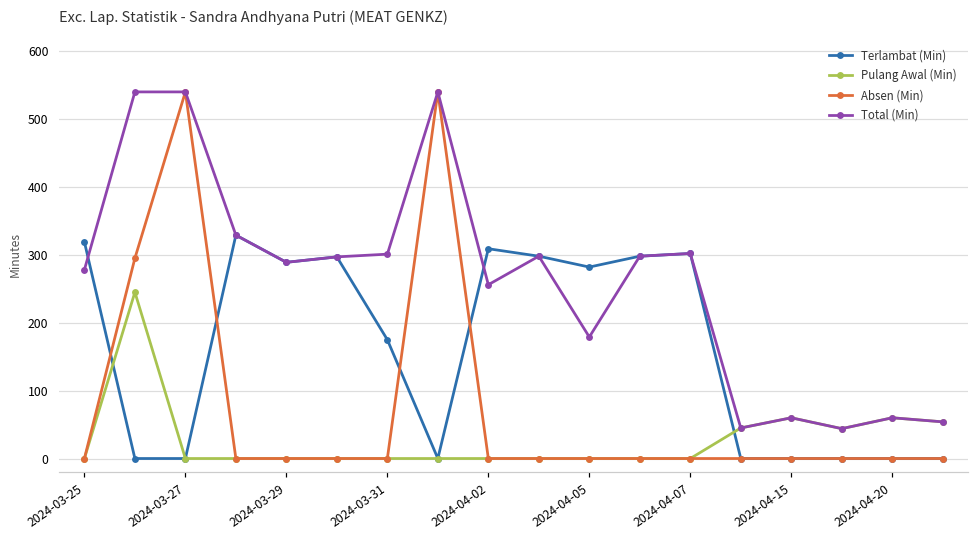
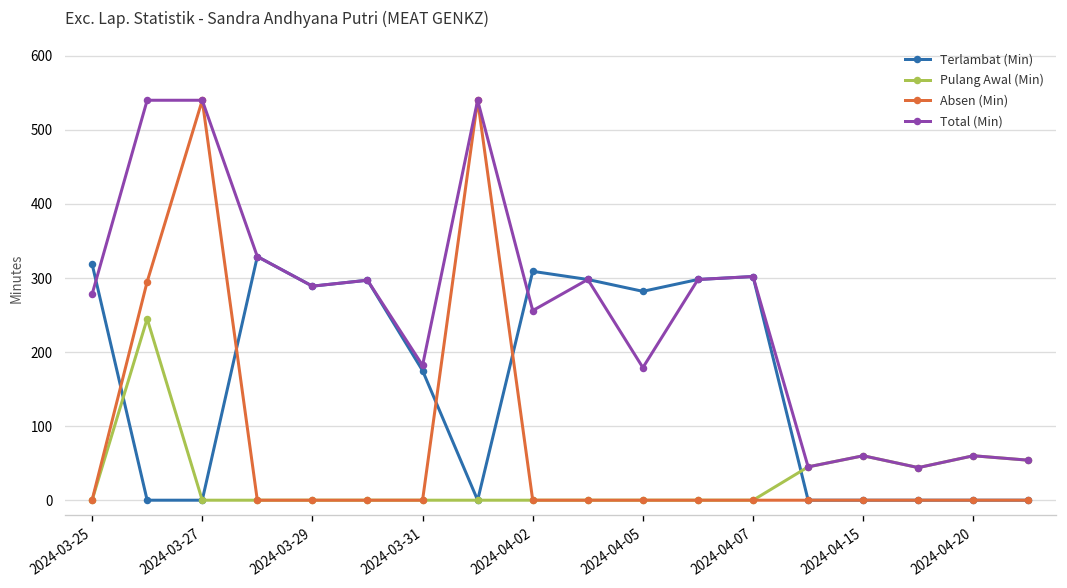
Total (Min), 2024-03-31: 300 -> 180
